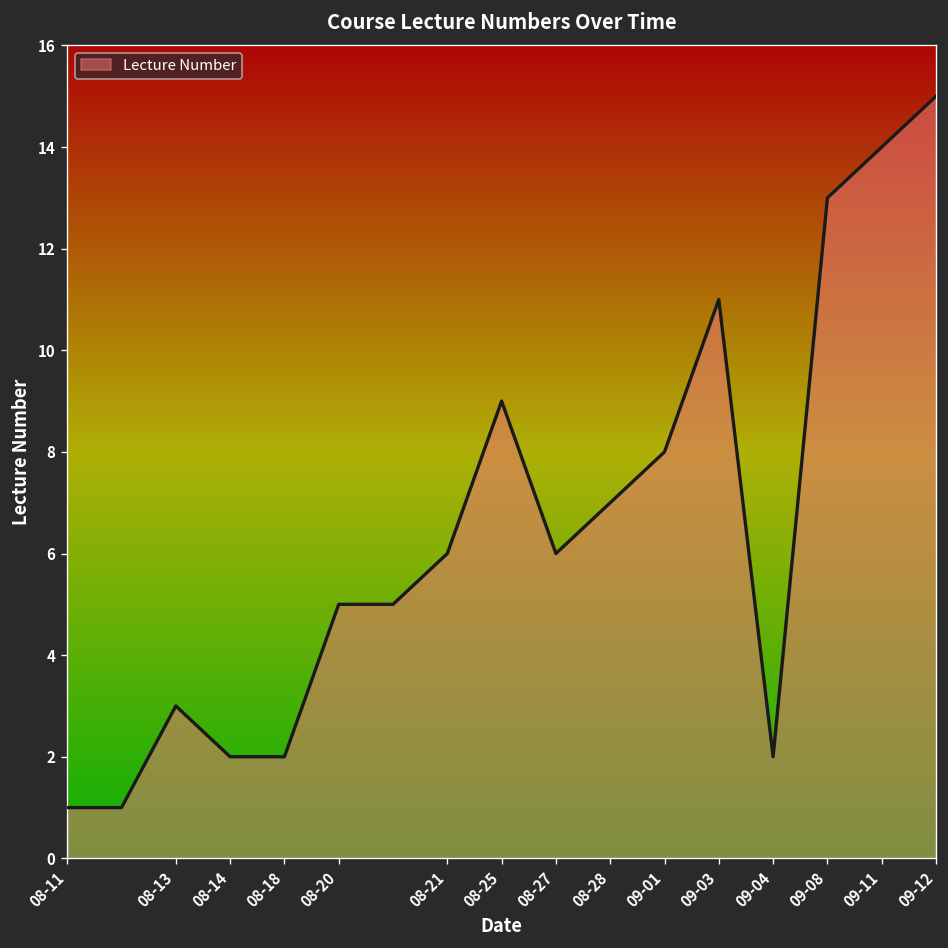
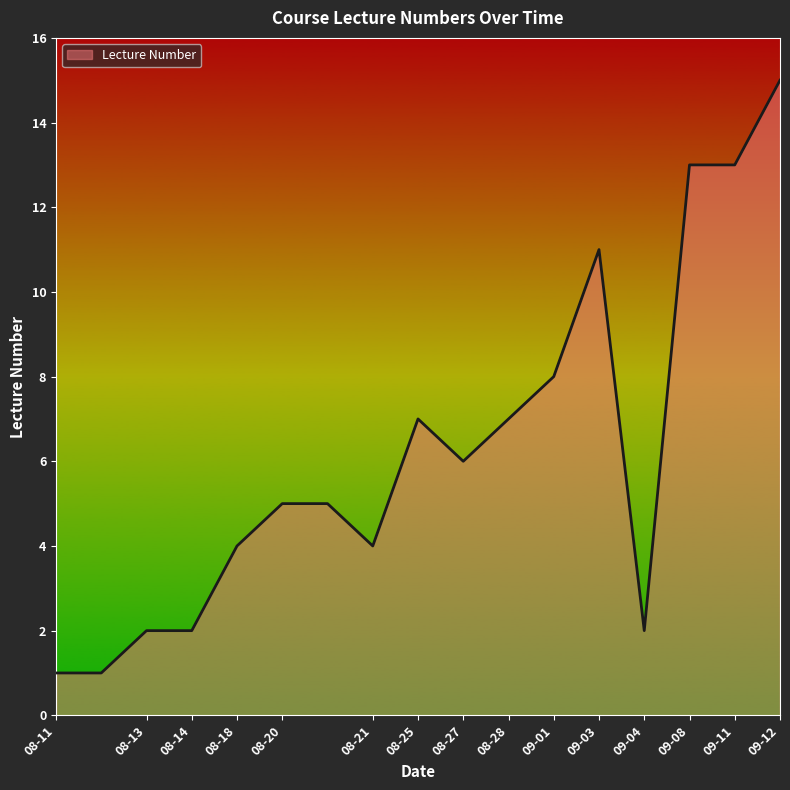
08-13: 3 -> 2
08-18: 2 -> 4
08-21: 6 -> 4
08-25: 9 -> 7
09-11: 14 -> 13
